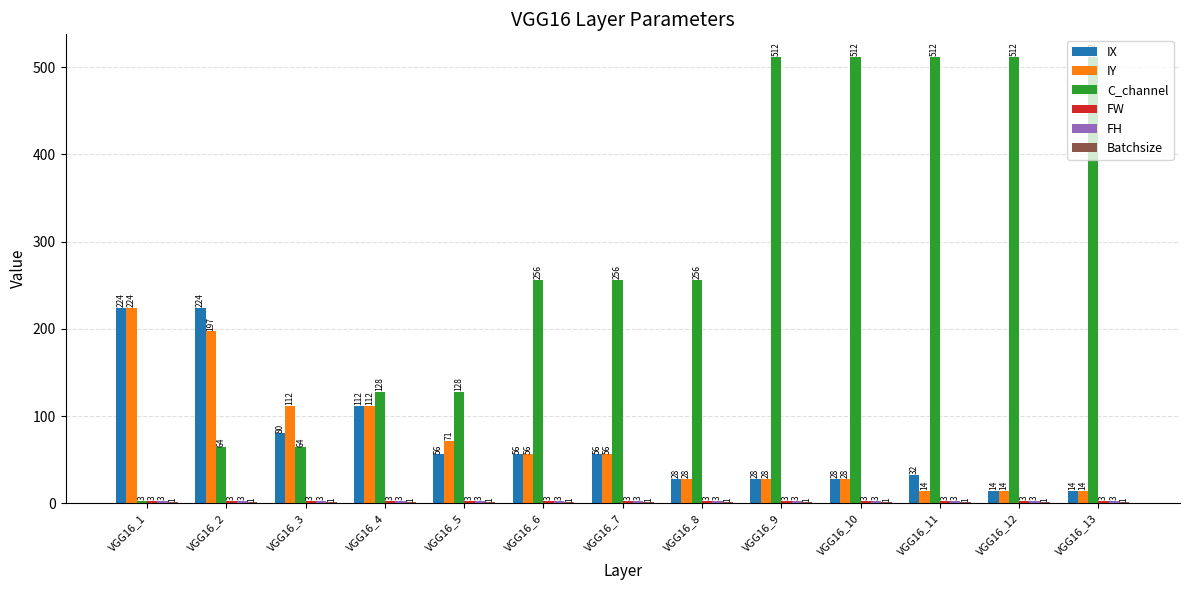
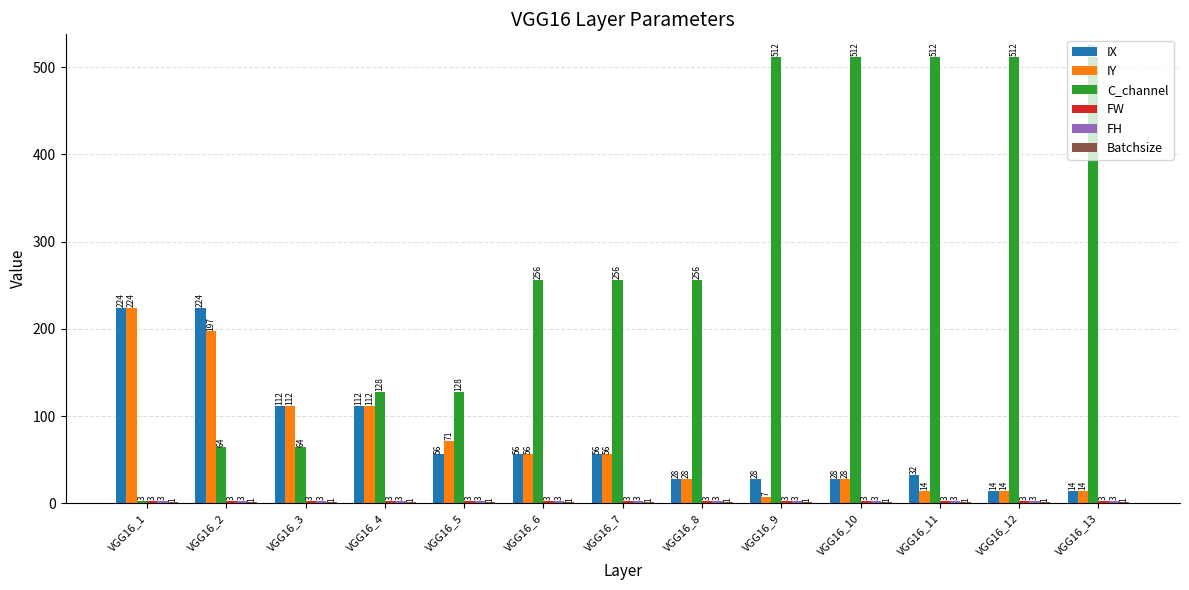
IX, VGG16_3: 80 -> 112
IY, VGG16_9: 28 -> 7
